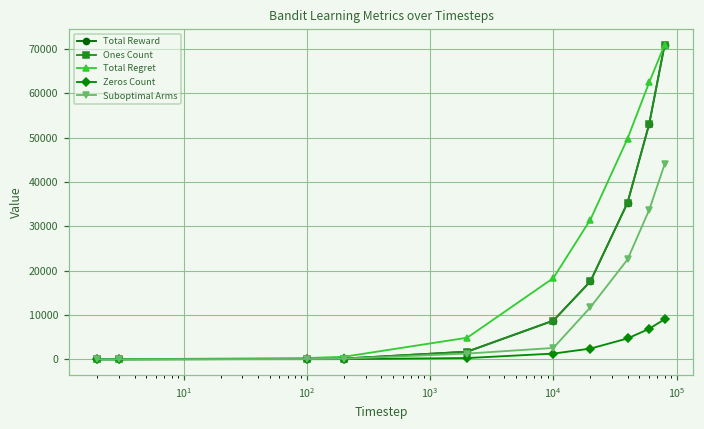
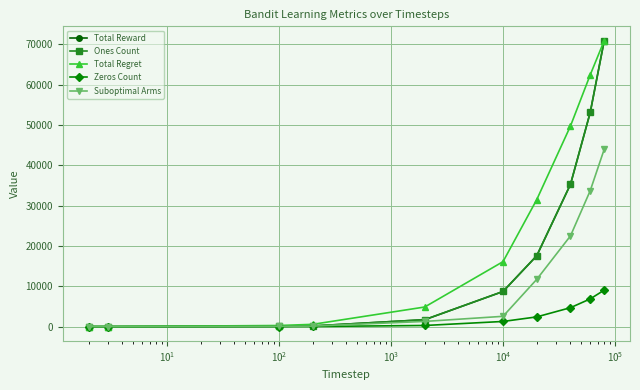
Total Regret, 10^4: 18000 -> 16000
